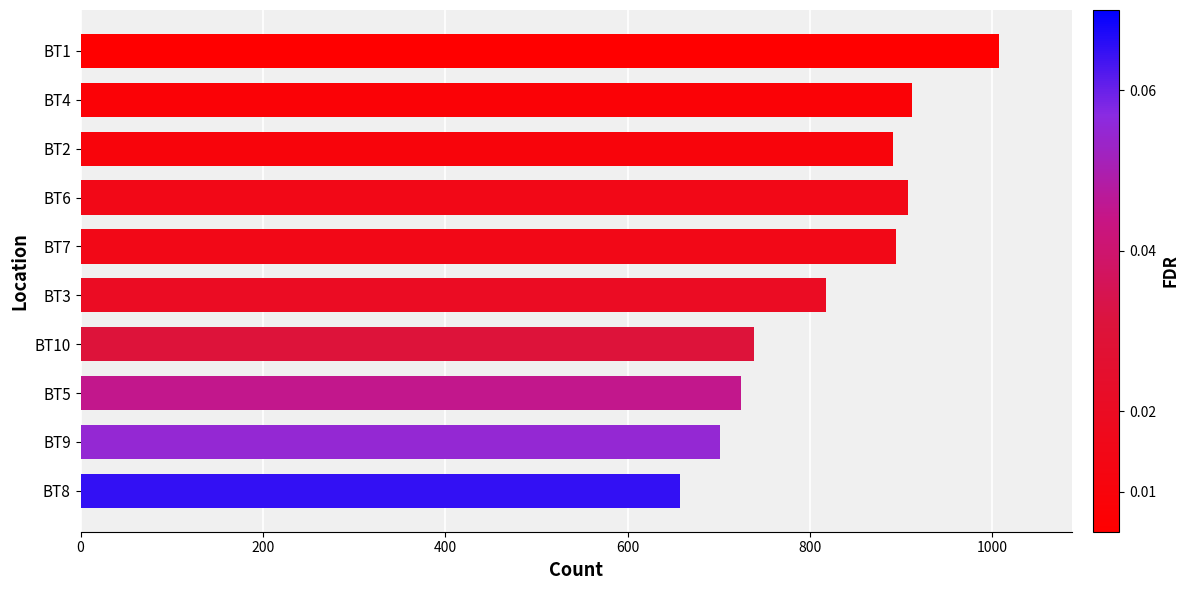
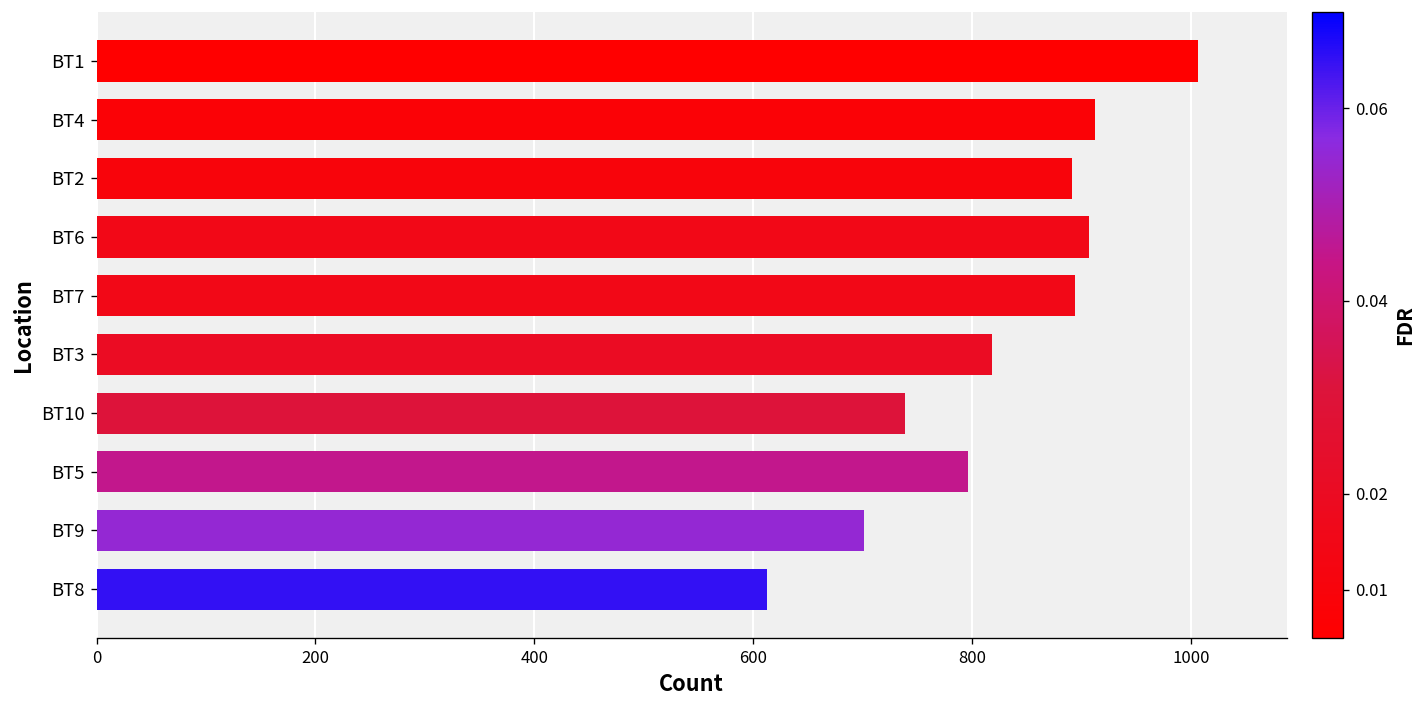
BT5: 720 -> 800
BT8: 660 -> 610
